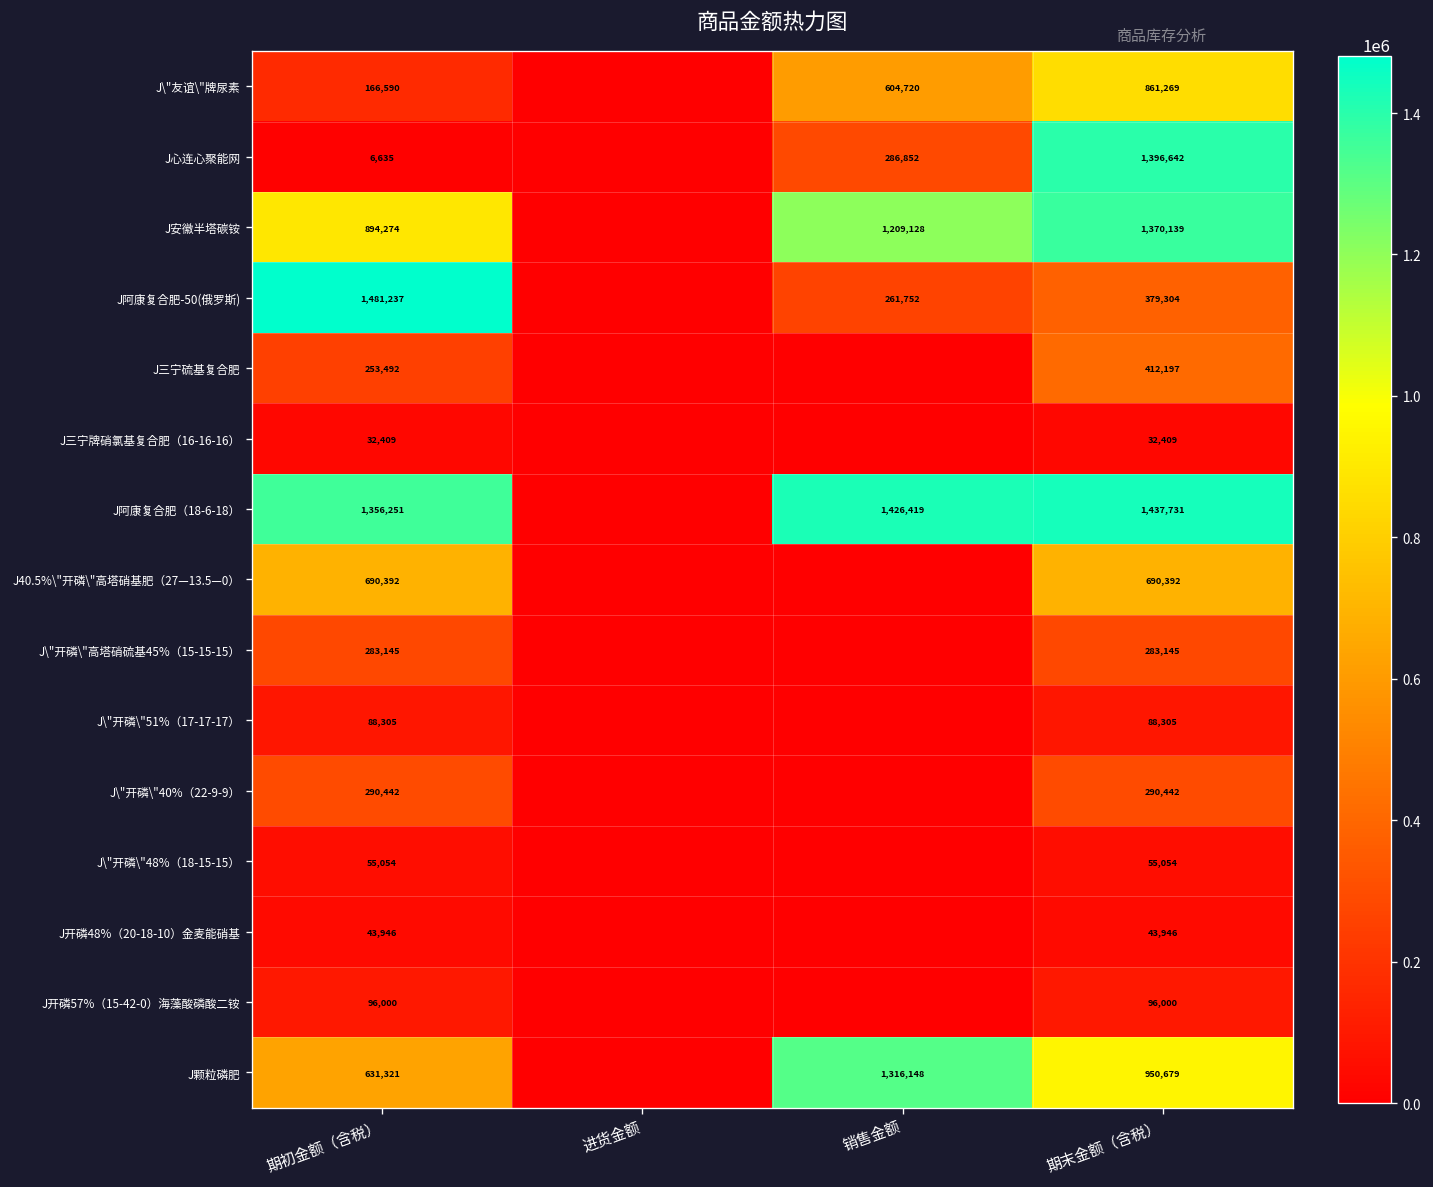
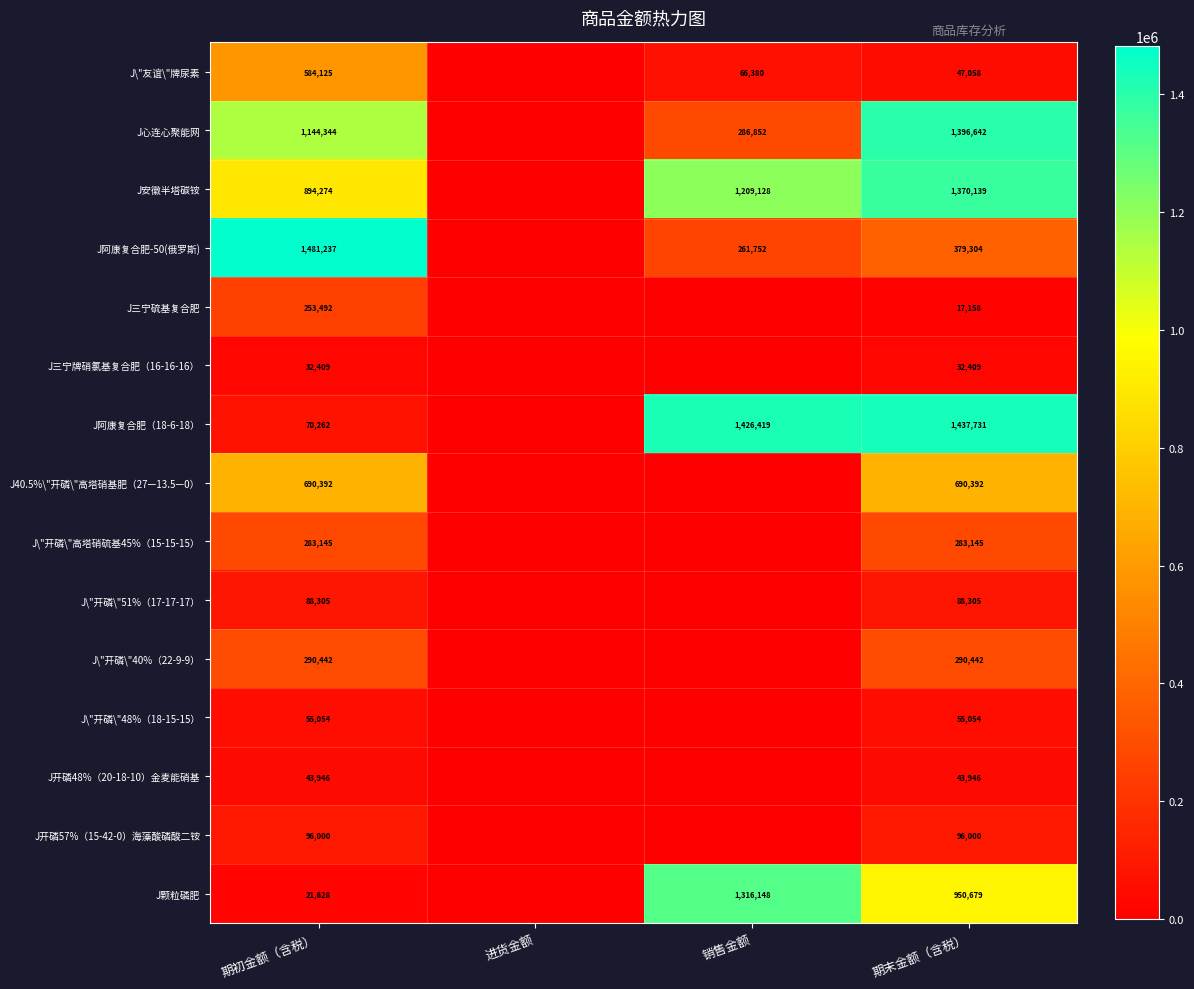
J\"友谊\"牌尿素, 期初金额（含税）: 166,590 -> 584,125
J\"友谊\"牌尿素, 销售金额: 604,720 -> 66,380
J\"友谊\"牌尿素, 期末金额（含税）: 861,269 -> 47,058
J心连心聚能网, 期初金额（含税）: 6,635 -> 1,144,344
J三宁硫基复合肥, 期末金额（含税）: 412,197 -> 17,158
J阿康复合肥（18-6-18）, 期初金额（含税）: 1,356,251 -> 70,262
J颗粒磷肥, 期初金额（含税）: 631,321 -> 21,628
